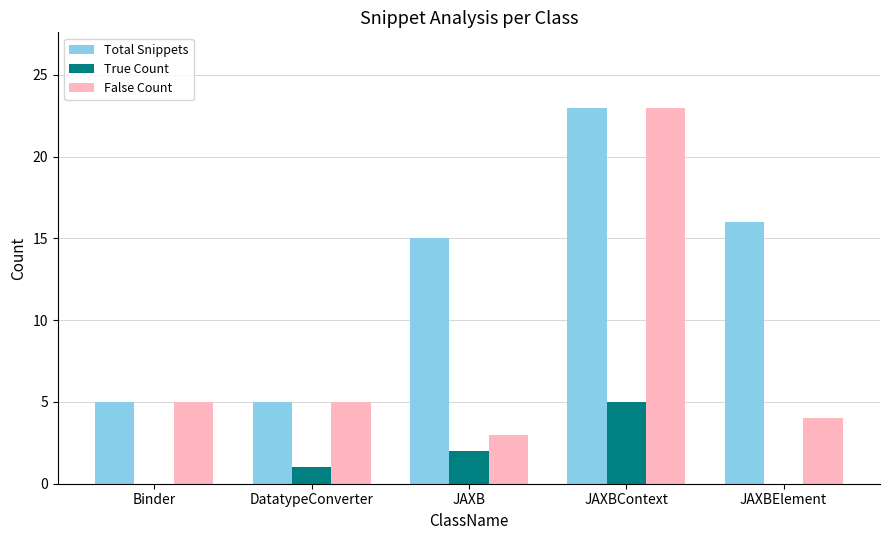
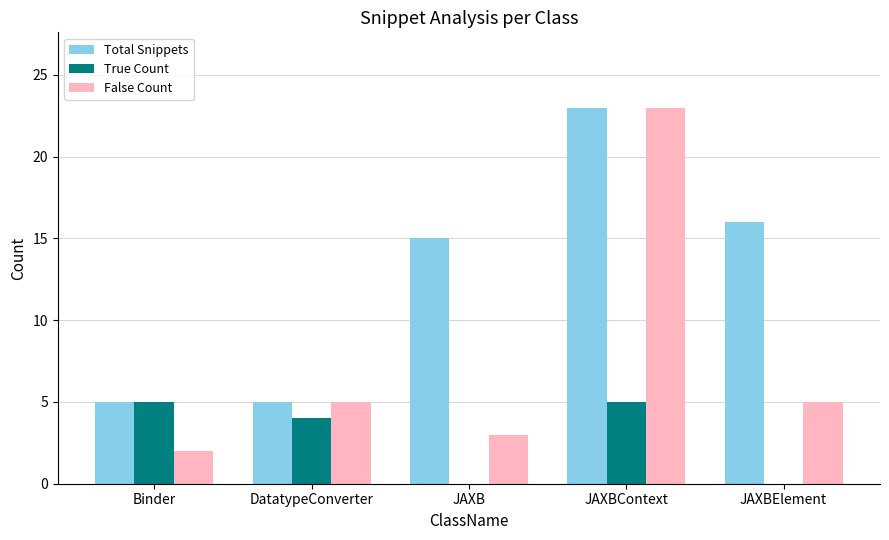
True Count, Binder: 0 -> 5
False Count, Binder: 5 -> 2
True Count, DatatypeConverter: 1 -> 4
True Count, JAXB: 2 -> 0
False Count, JAXBElement: 4 -> 5
